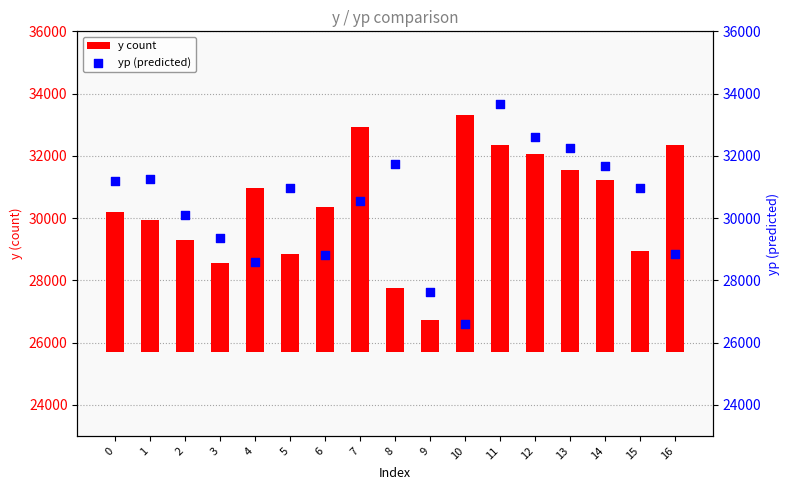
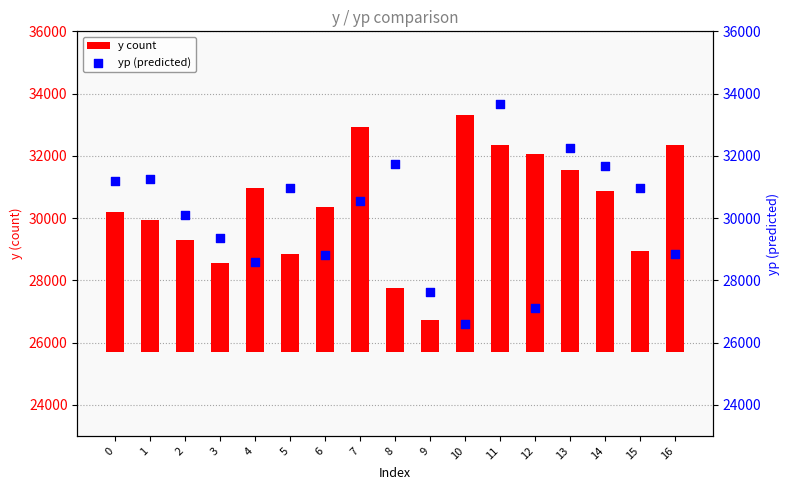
y count, 14: 31200 -> 30900
yp (predicted), 12: 32600 -> 27100
